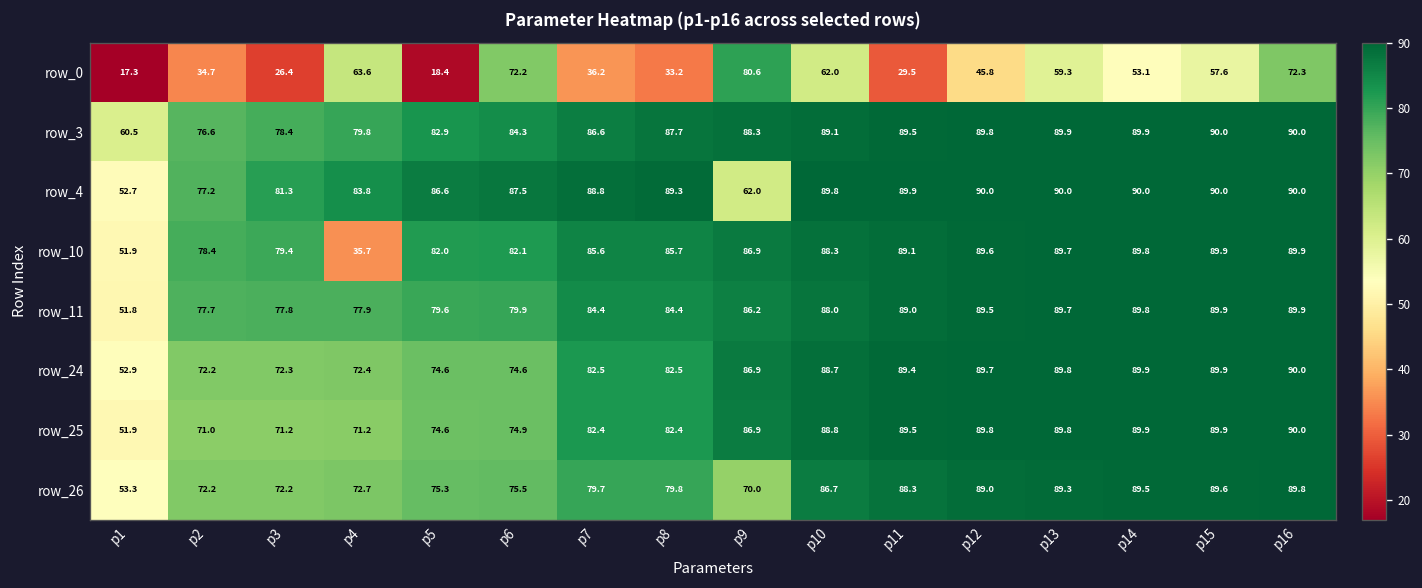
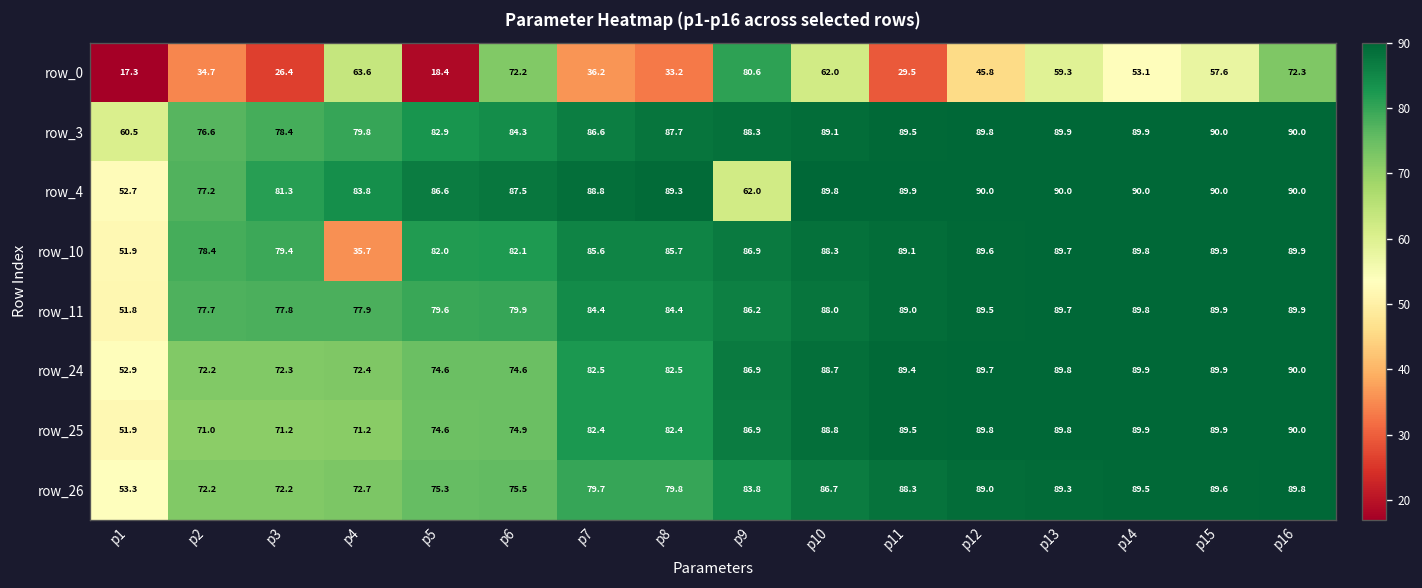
row_26, p9: 70.0 -> 83.8
